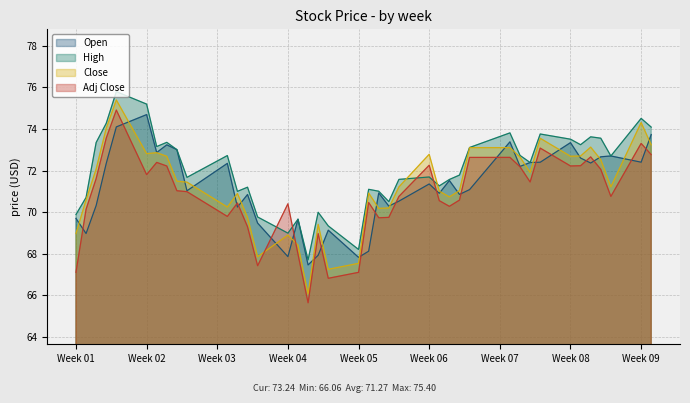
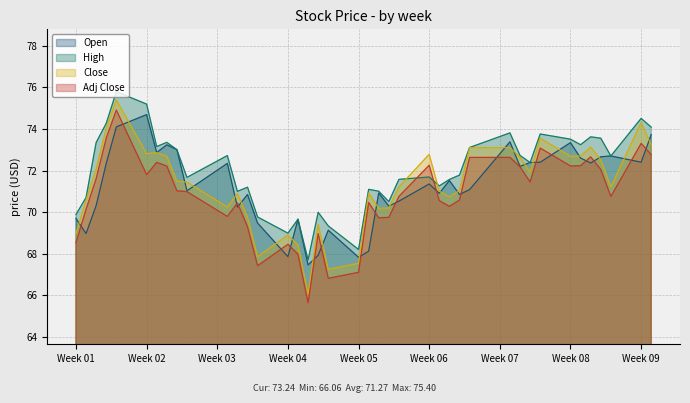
Adj Close, Week 01: 67.1 -> 68.5
Adj Close, Week 04: 70.4 -> 68.4
